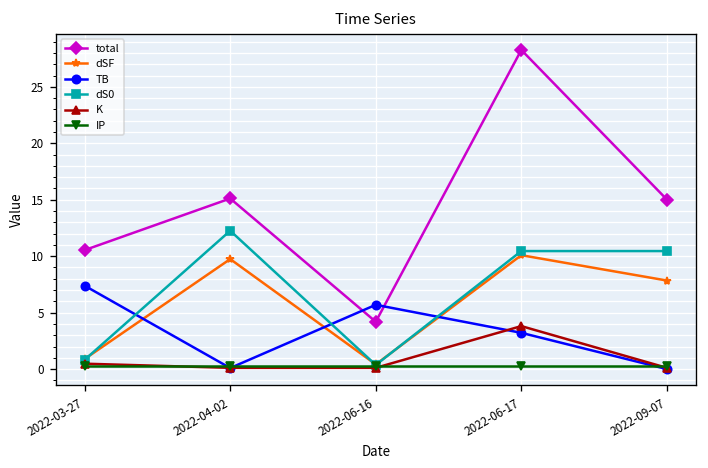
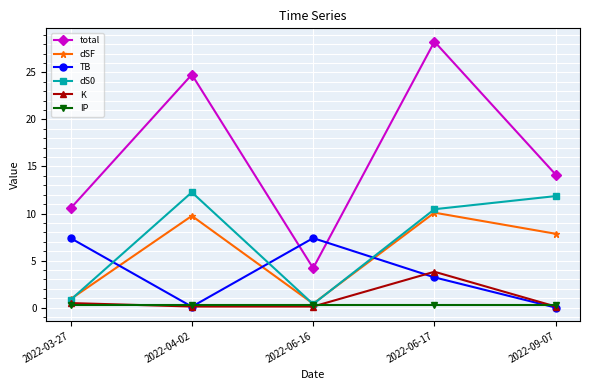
total, 2022-04-02: 15 -> 25
TB, 2022-06-16: 6 -> 7
total, 2022-09-07: 15 -> 14
dS0, 2022-09-07: 10 -> 12
